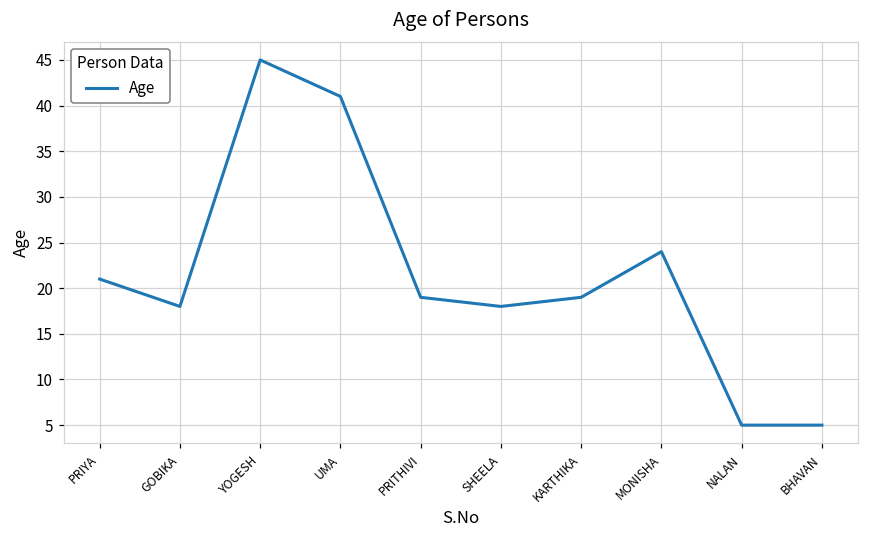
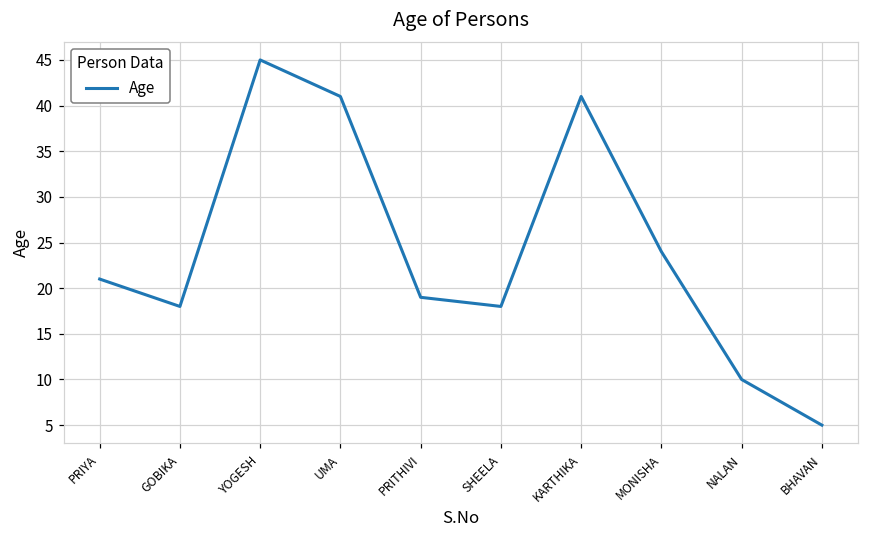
KARTHIKA: 19 -> 41
NALAN: 5 -> 10
